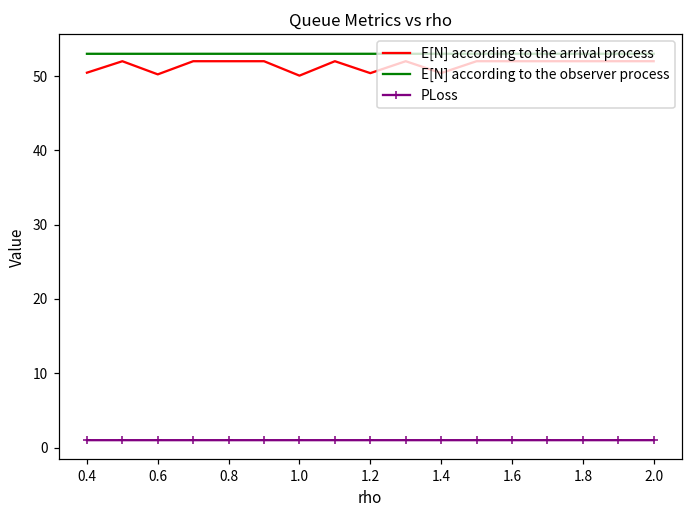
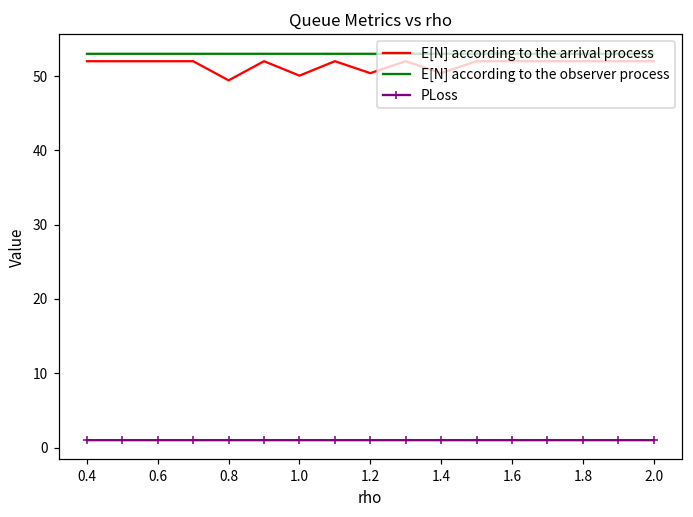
E[N] according to the arrival process, 0.4: 50 -> 52
E[N] according to the arrival process, 0.6: 50 -> 52
E[N] according to the arrival process, 0.8: 52 -> 49
